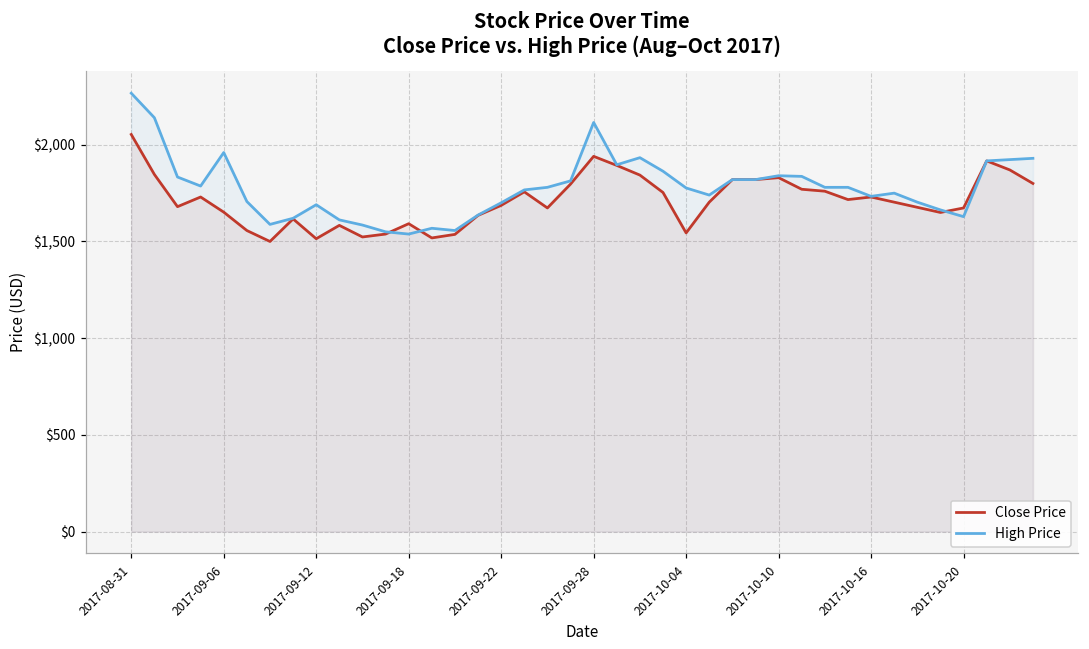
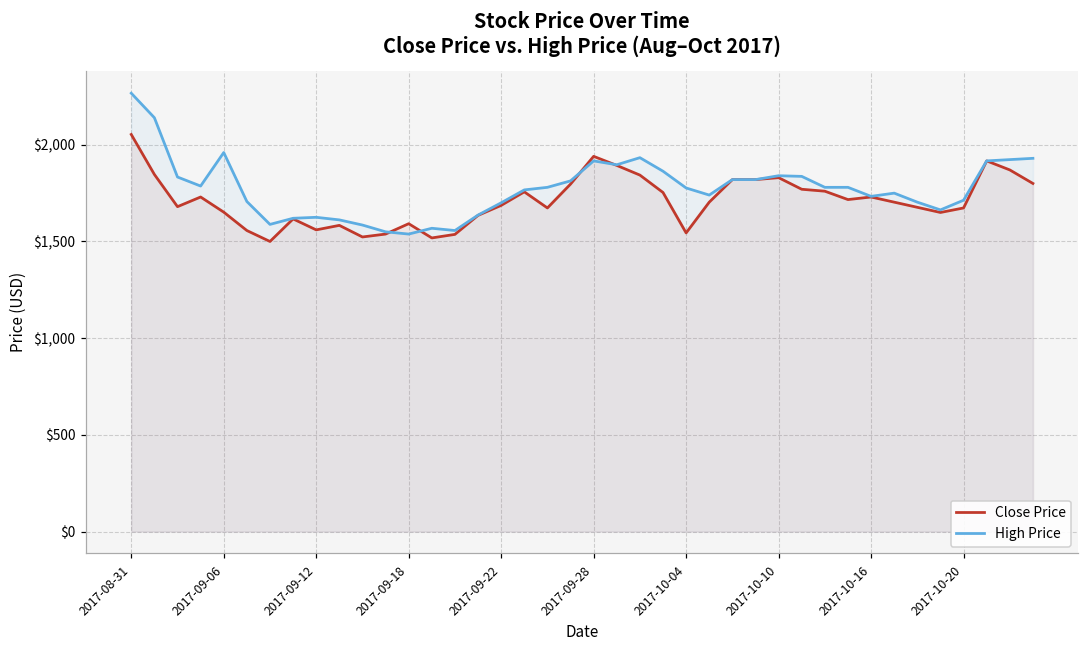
Close Price, 2017-09-12: $1,510 -> $1,560
High Price, 2017-09-12: $1,690 -> $1,630
High Price, 2017-09-28: $2,120 -> $1,920
High Price, 2017-10-20: $1,630 -> $1,710
